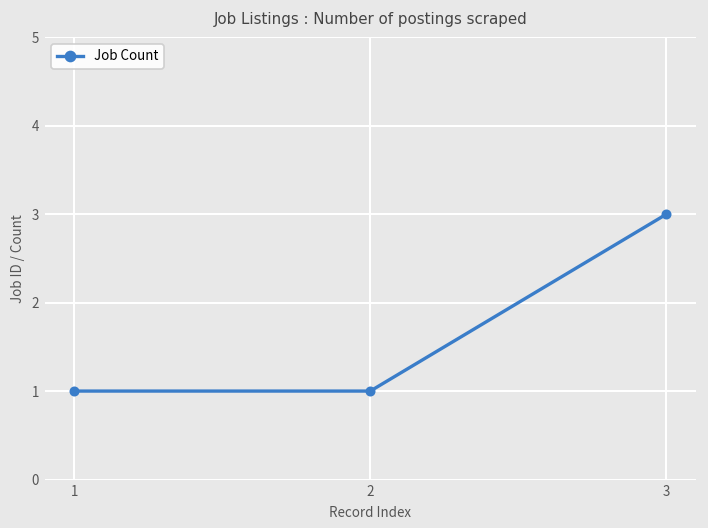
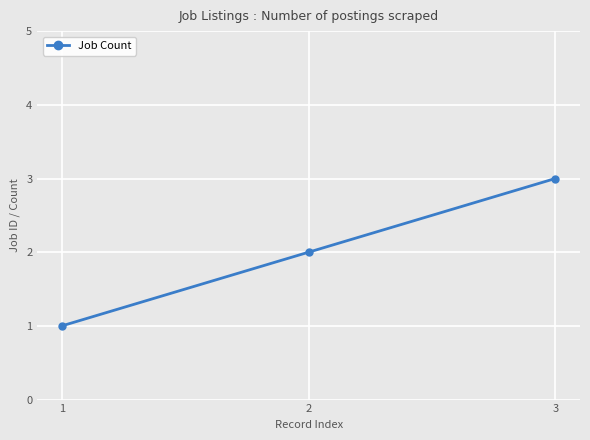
2: 1 -> 2
